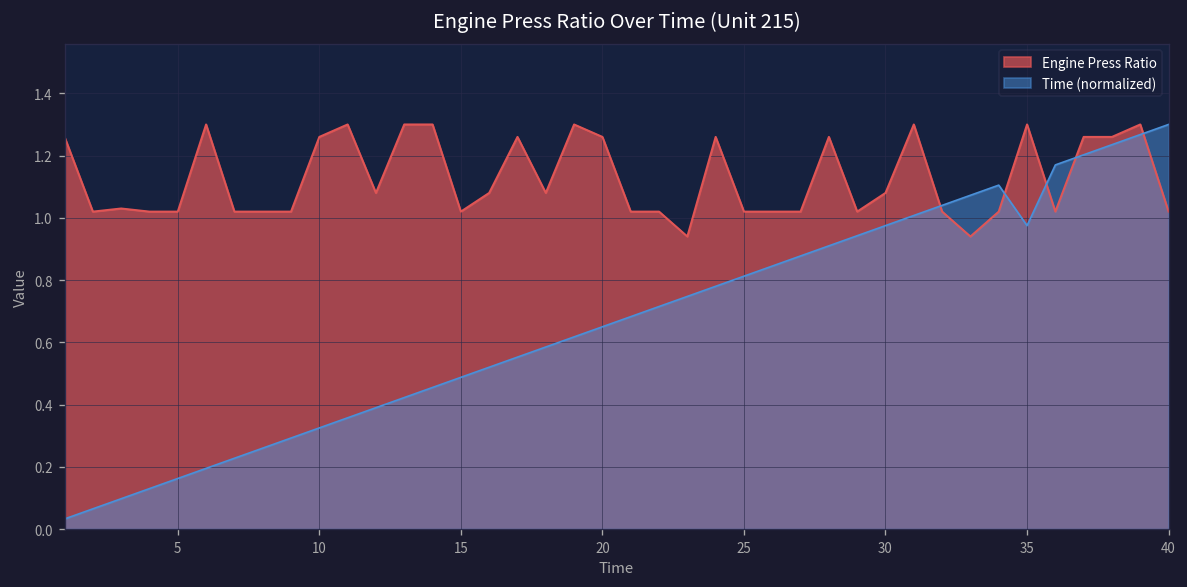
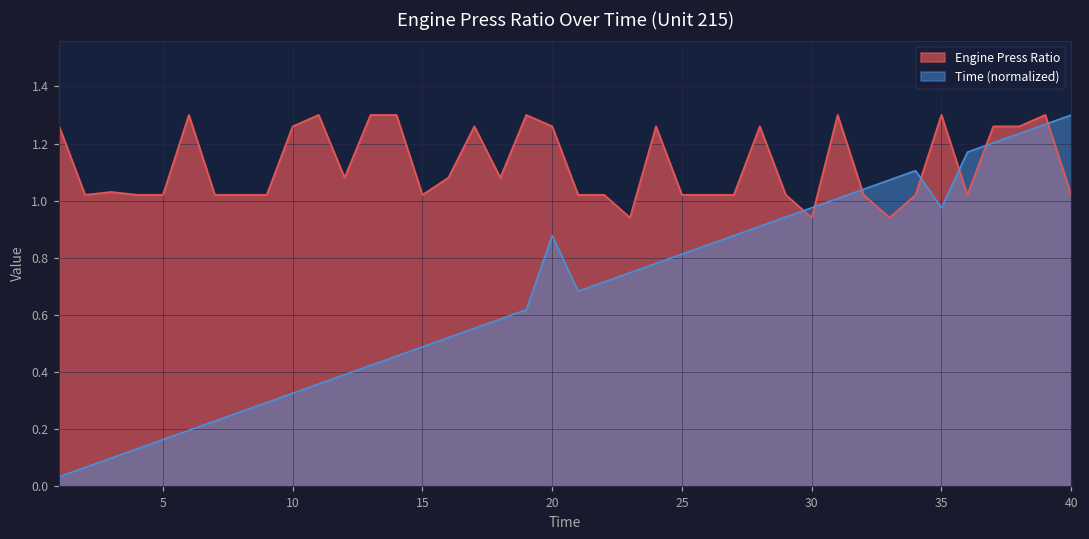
Time (normalized), 20: 0.65 -> 0.88
Engine Press Ratio, 30: 1.08 -> 0.94
